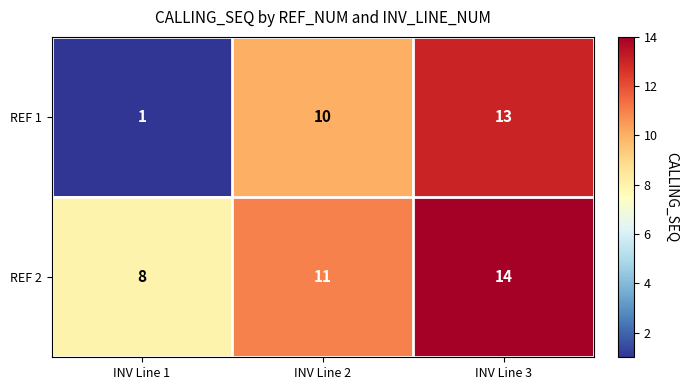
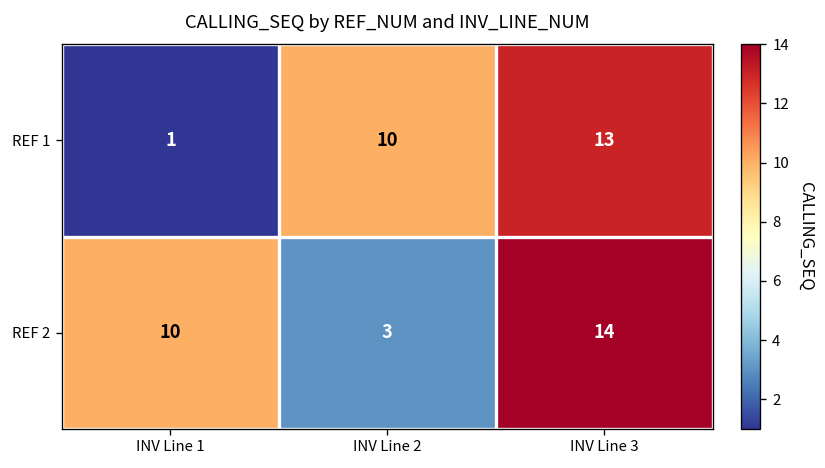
REF 2, INV Line 1: 8 -> 10
REF 2, INV Line 2: 11 -> 3
